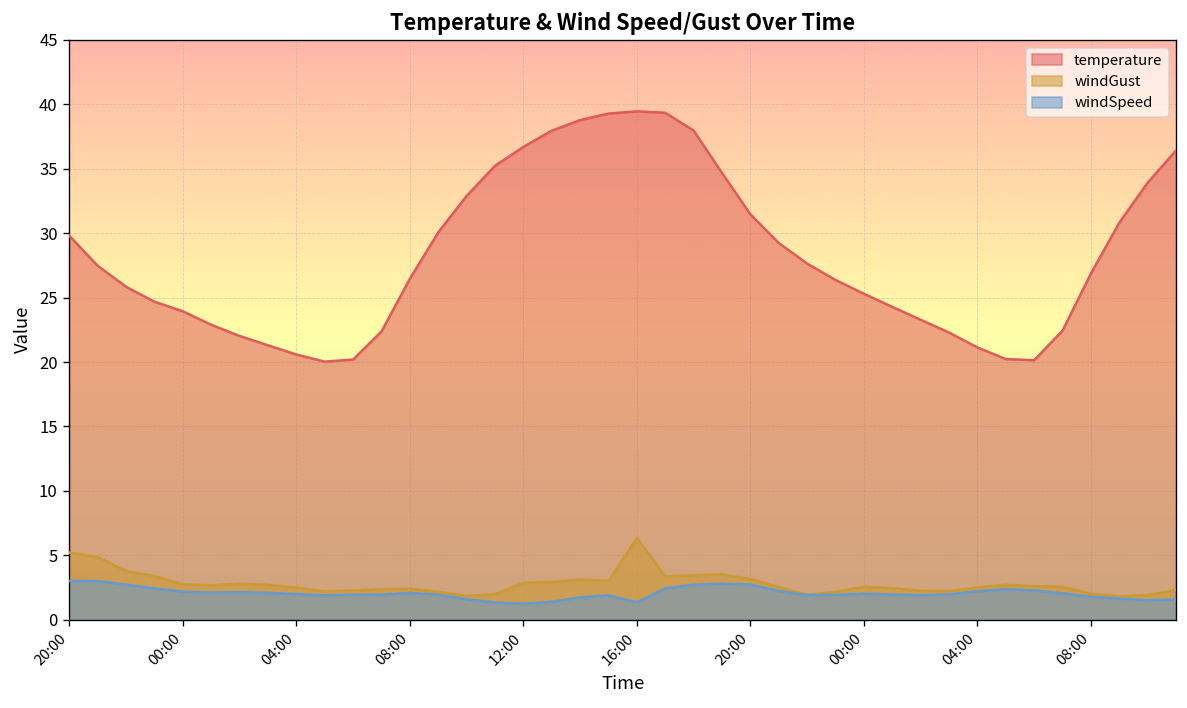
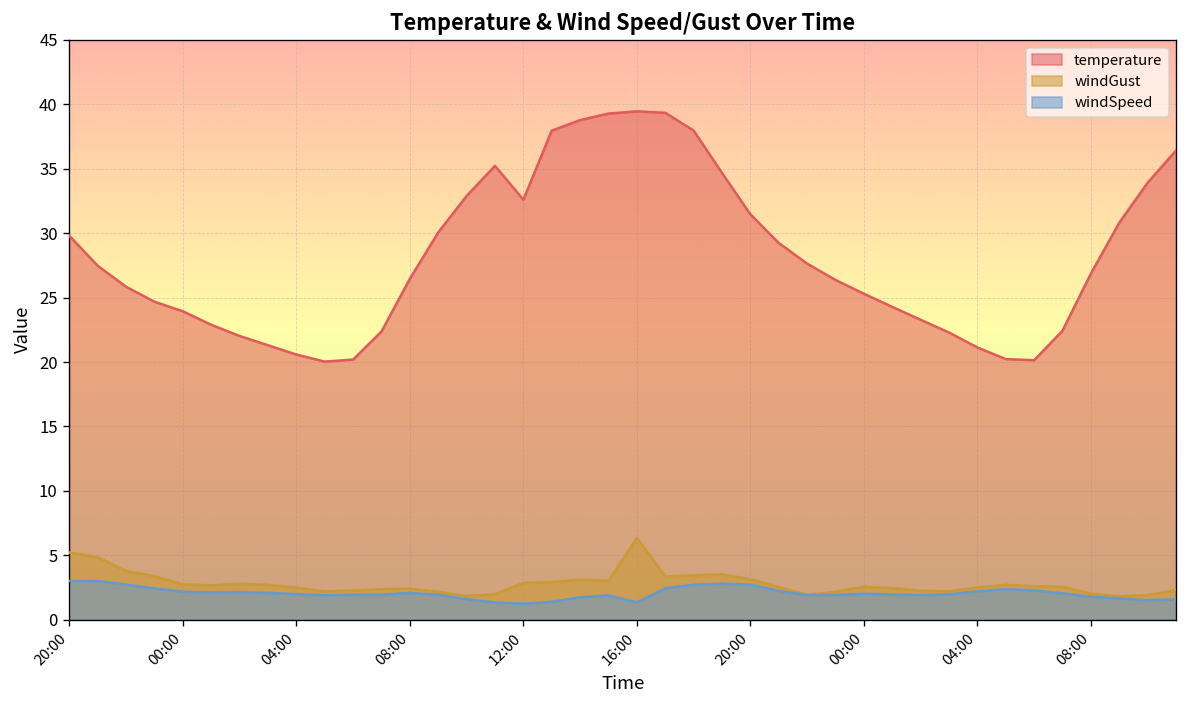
temperature, 12:00: 36.7 -> 32.6
